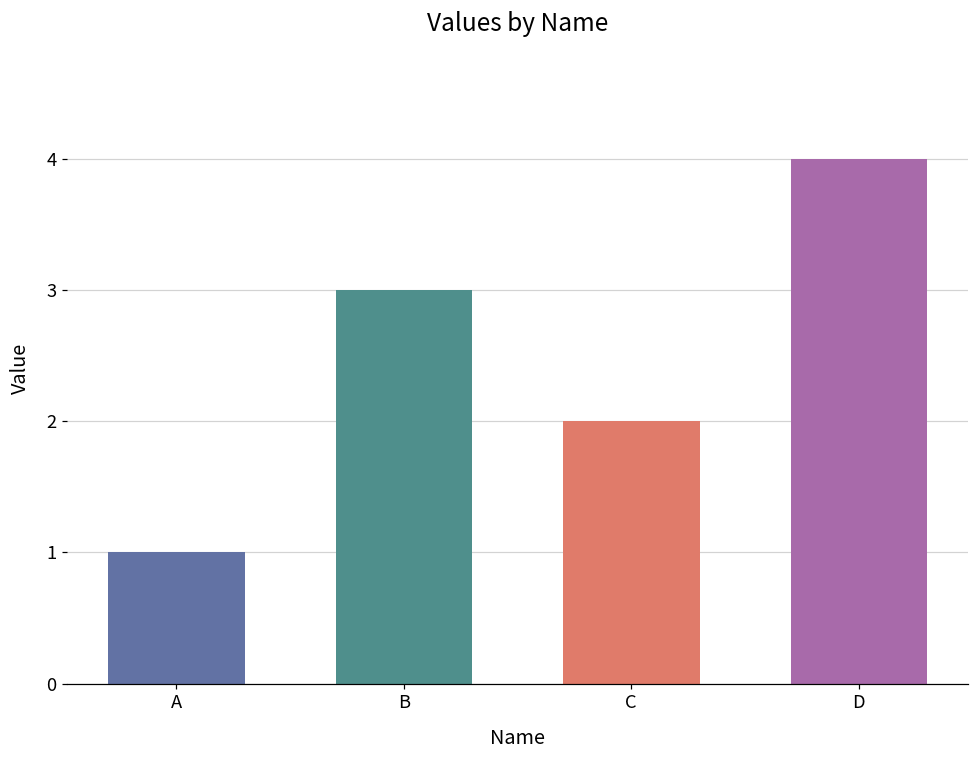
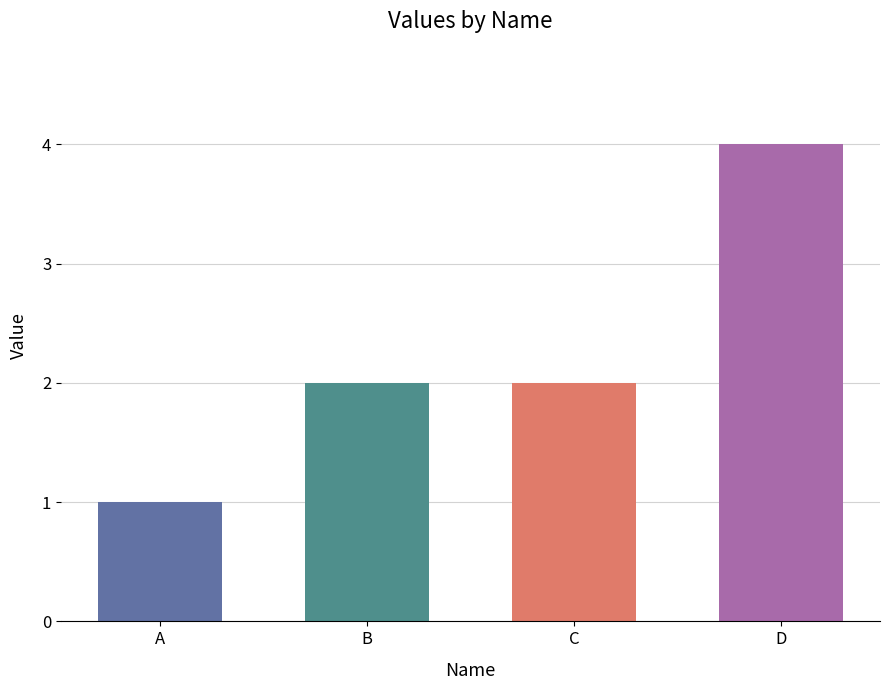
B: 3 -> 2
